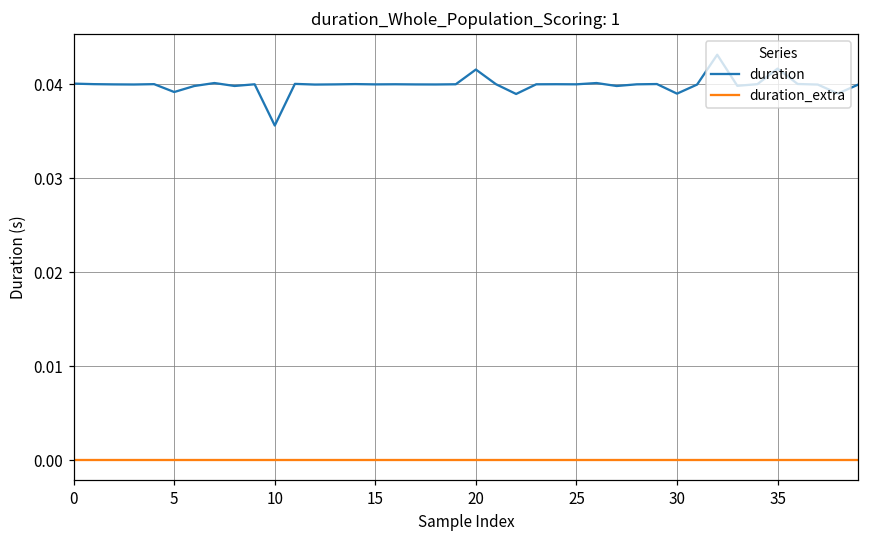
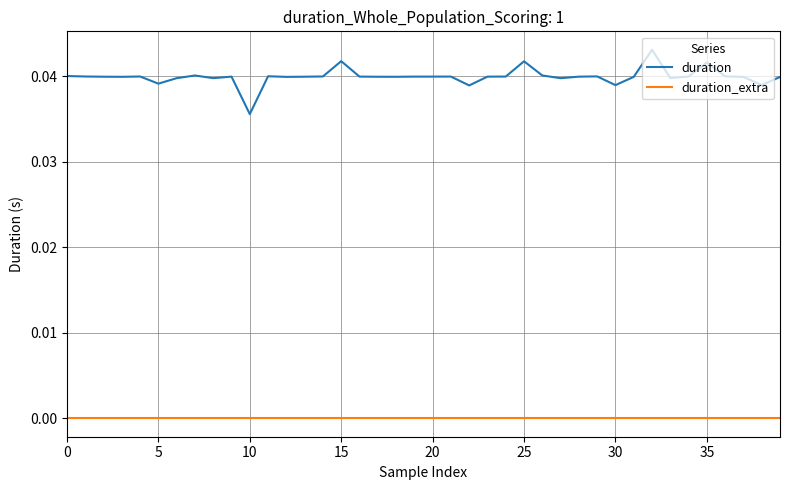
duration, 15: 0.040 -> 0.042
duration, 20: 0.042 -> 0.040
duration, 25: 0.040 -> 0.042
